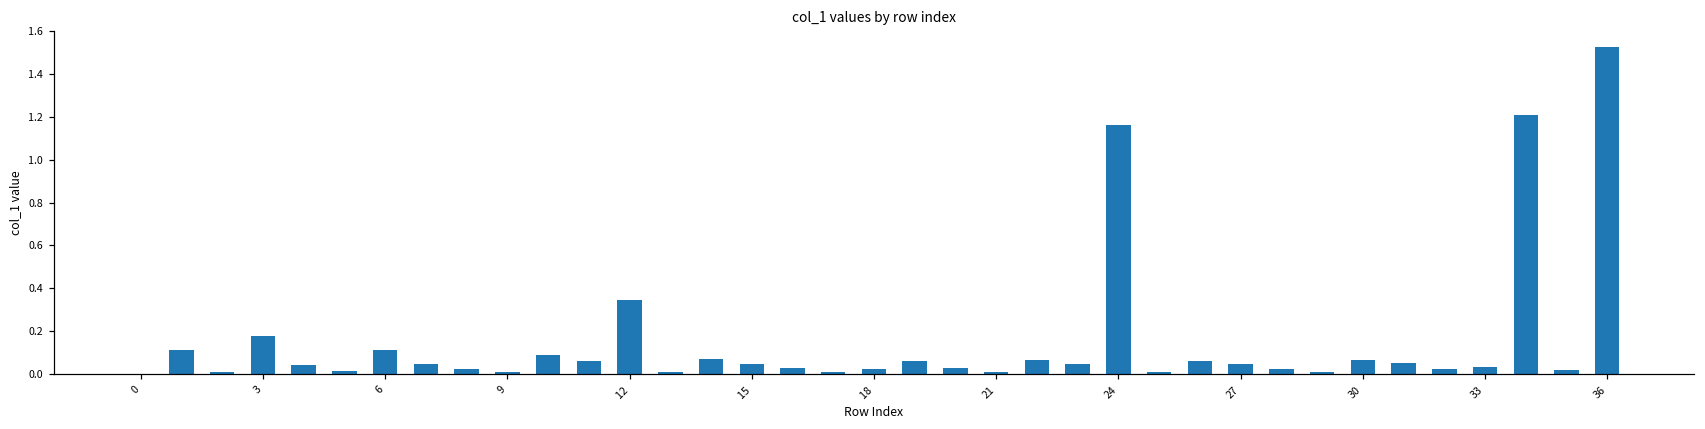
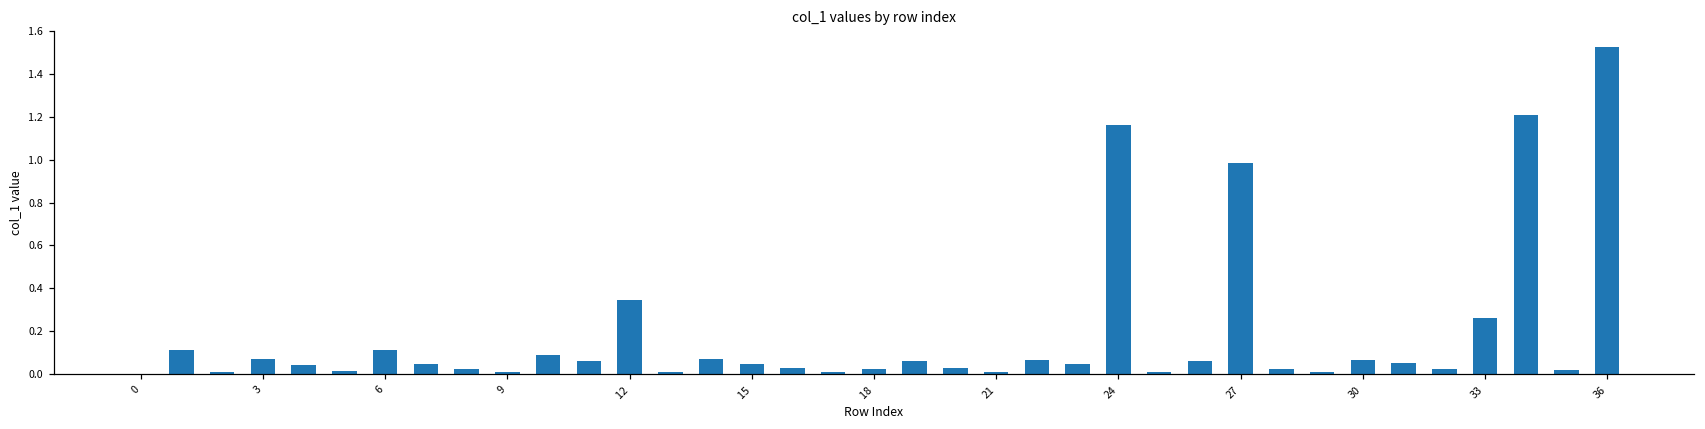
3: 0.18 -> 0.07
27: 0.04 -> 0.98
33: 0.03 -> 0.26
